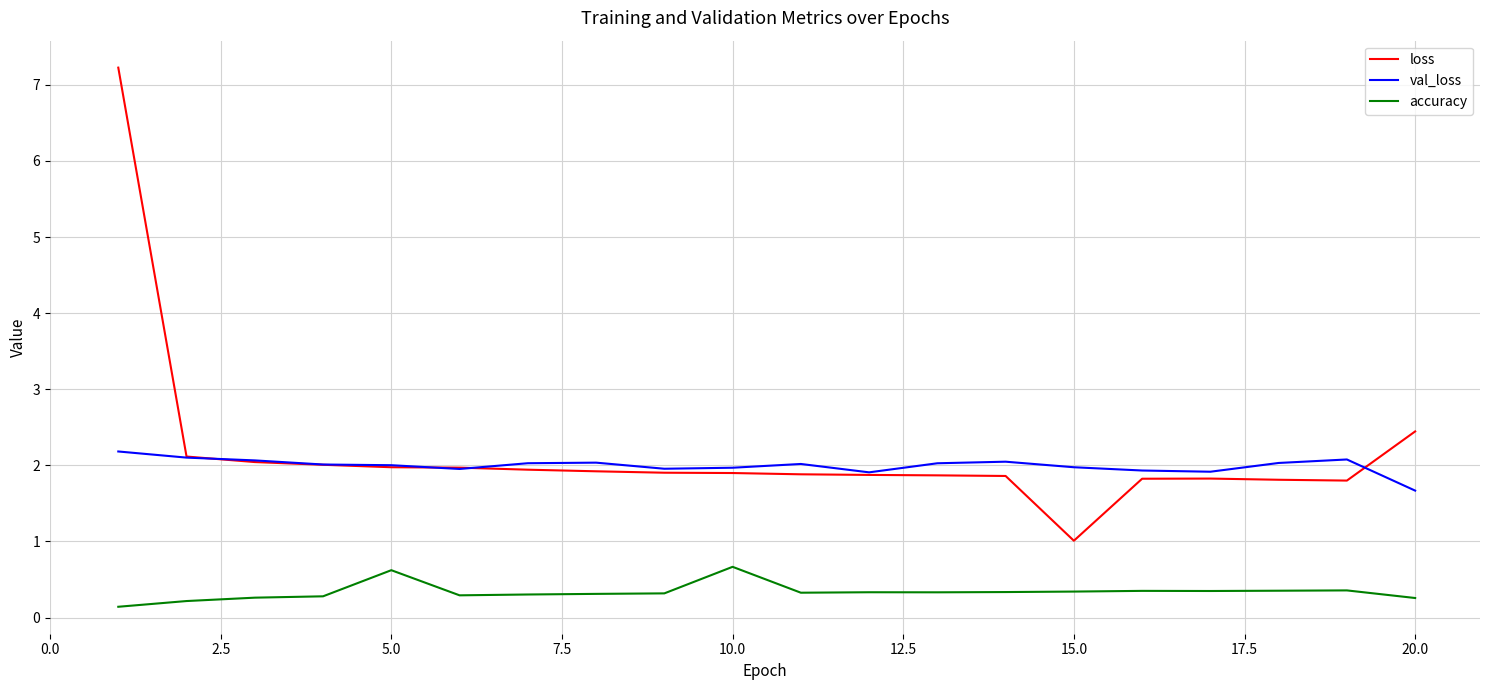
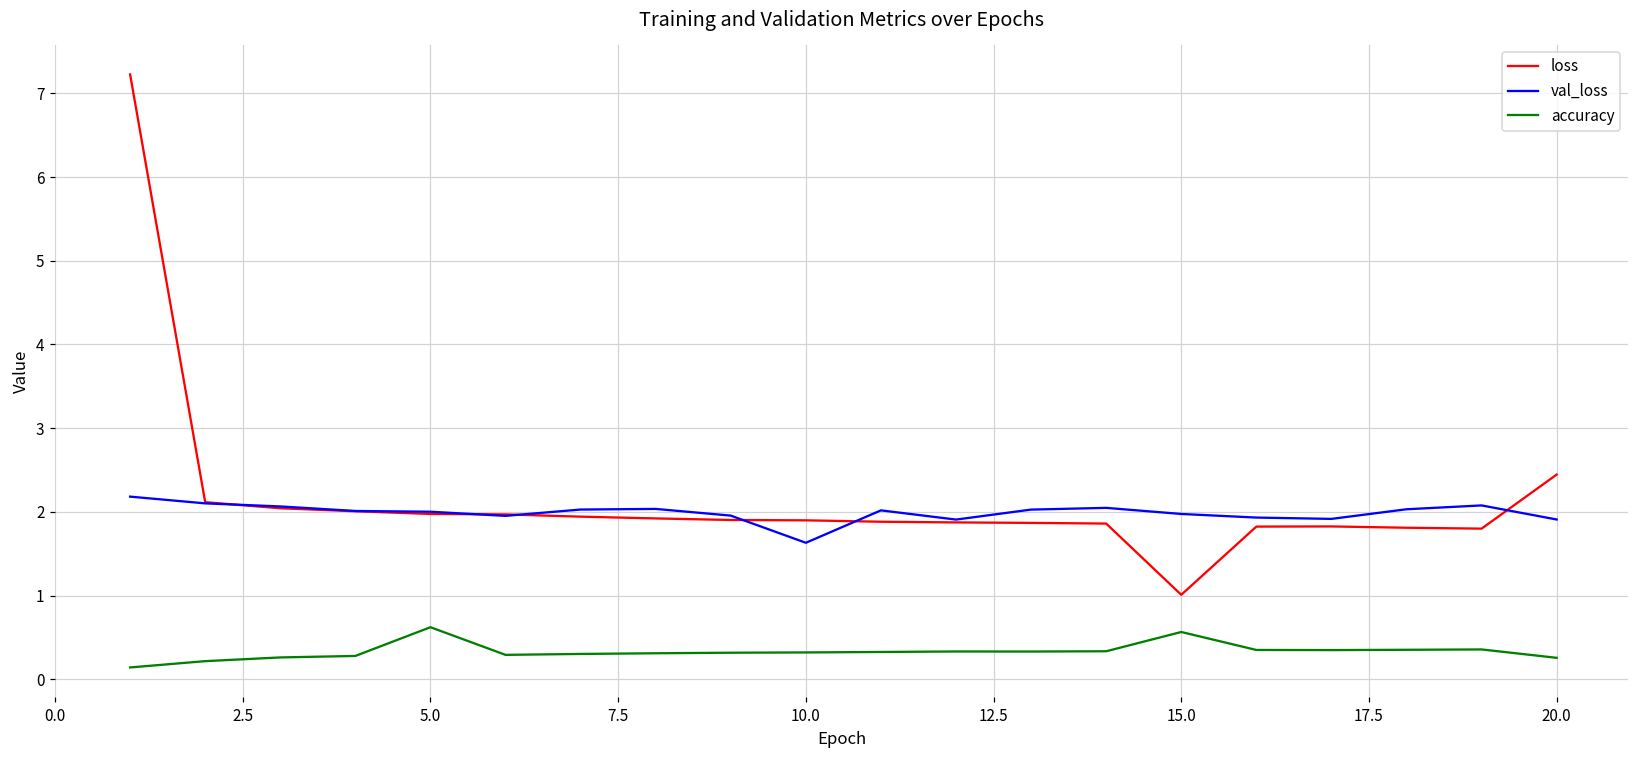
val_loss, 10.0: 2.0 -> 1.6
accuracy, 10.0: 0.7 -> 0.3
accuracy, 15.0: 0.3 -> 0.6
val_loss, 20.0: 1.7 -> 1.9
